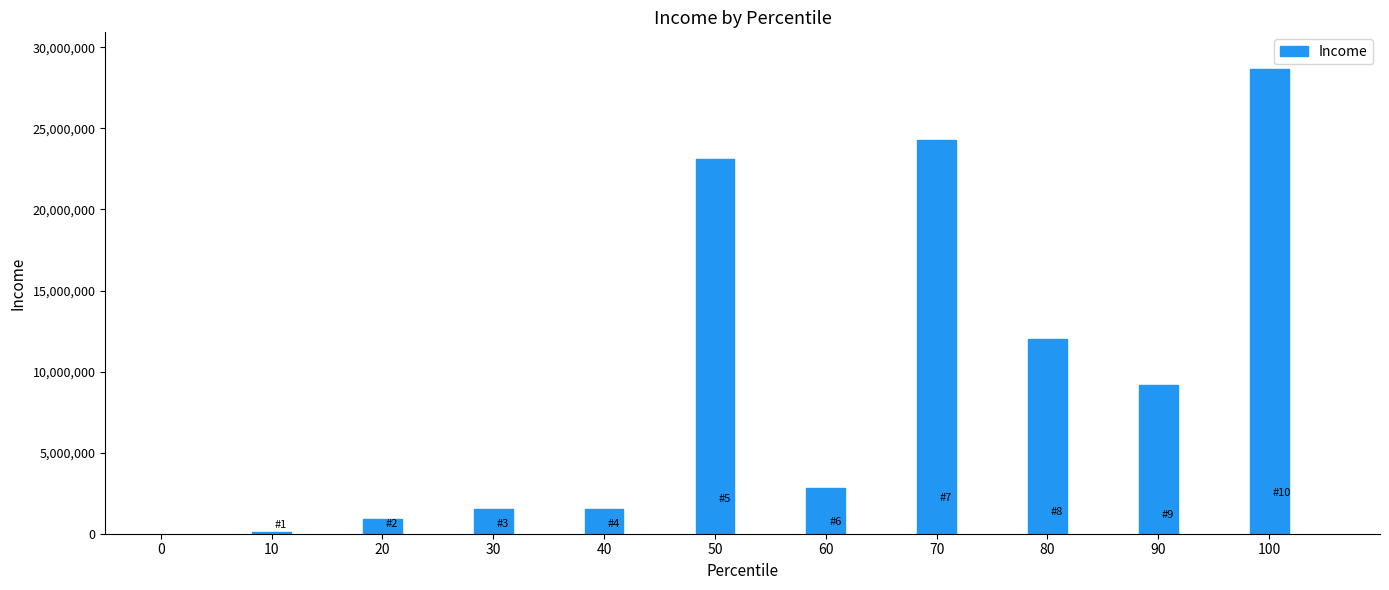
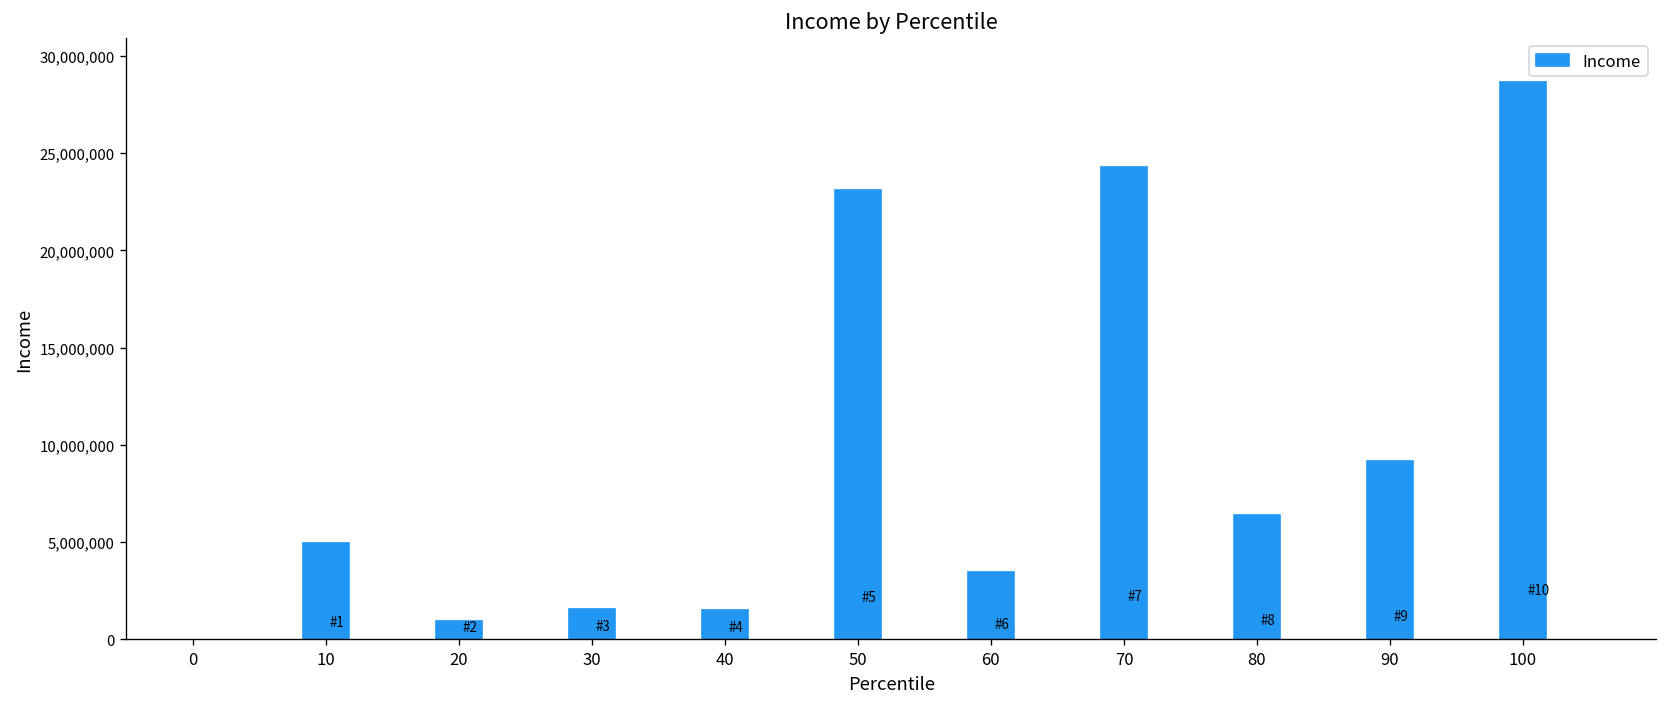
10: 100,000 -> 4,900,000
60: 2,800,000 -> 3,500,000
80: 12,000,000 -> 6,400,000
